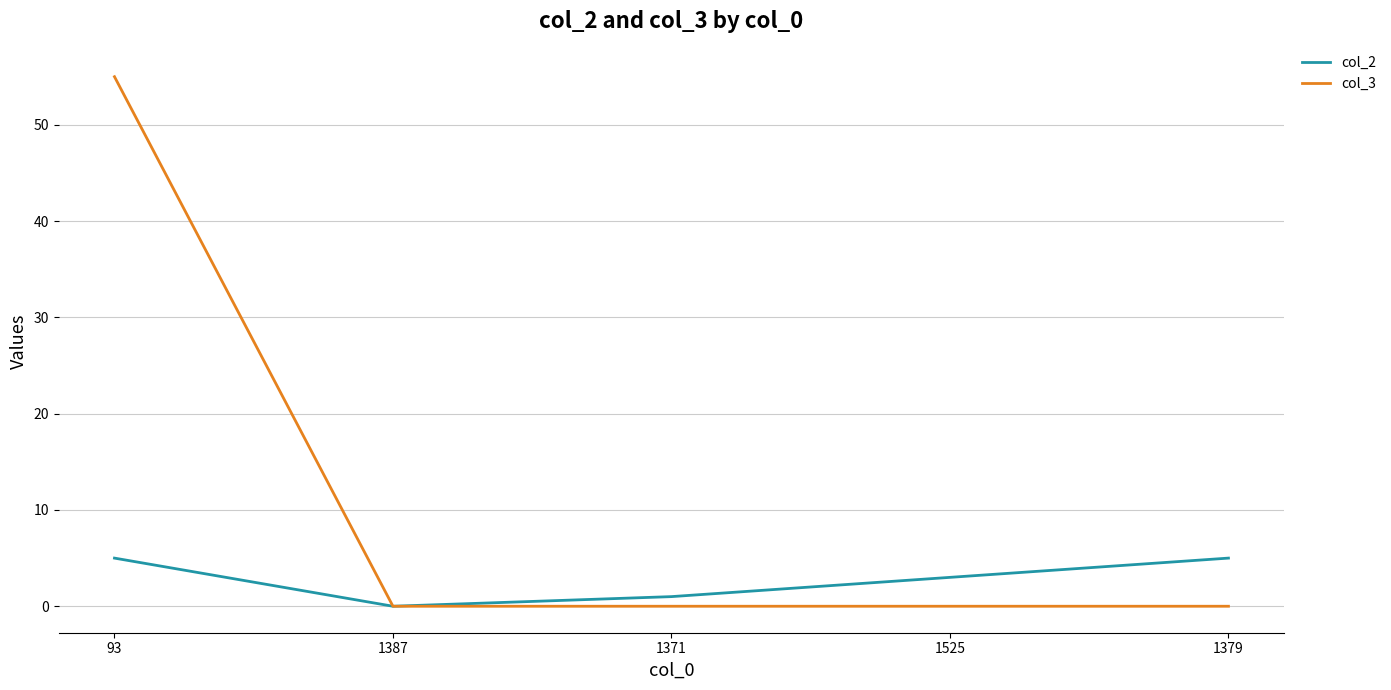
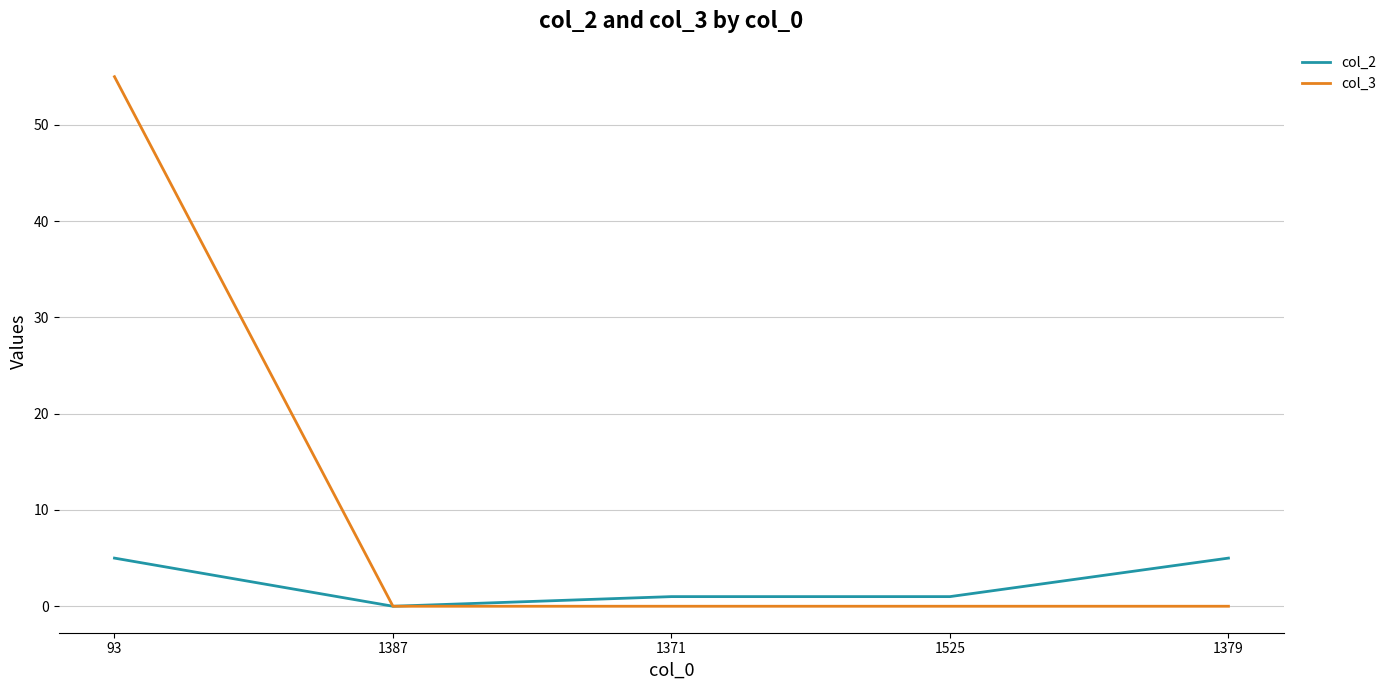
col_2, 1525: 3 -> 1
